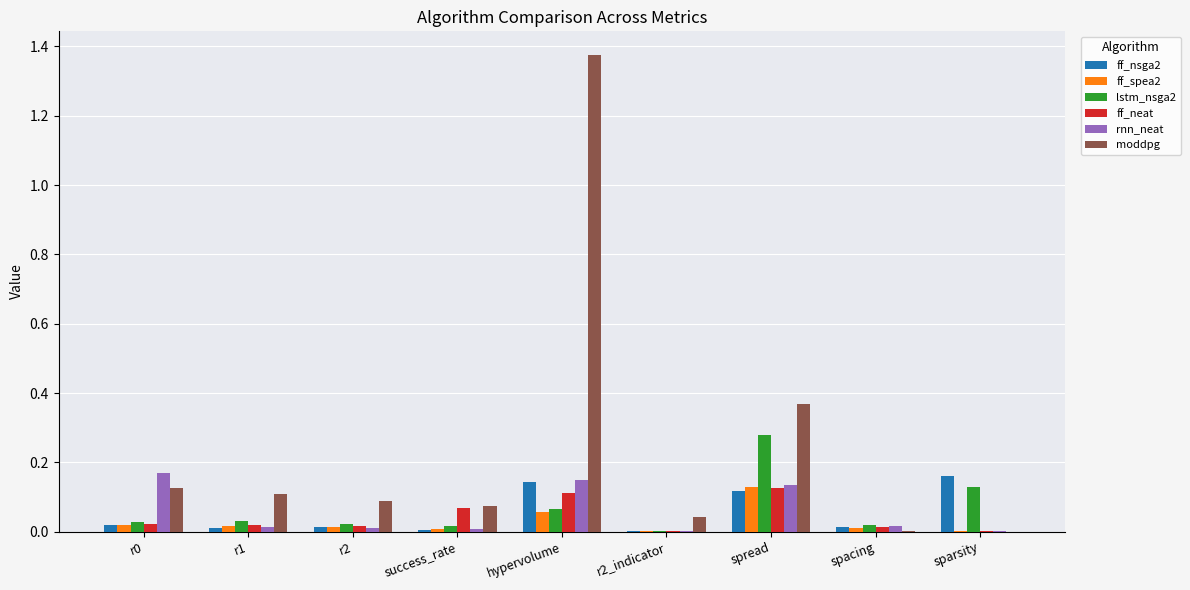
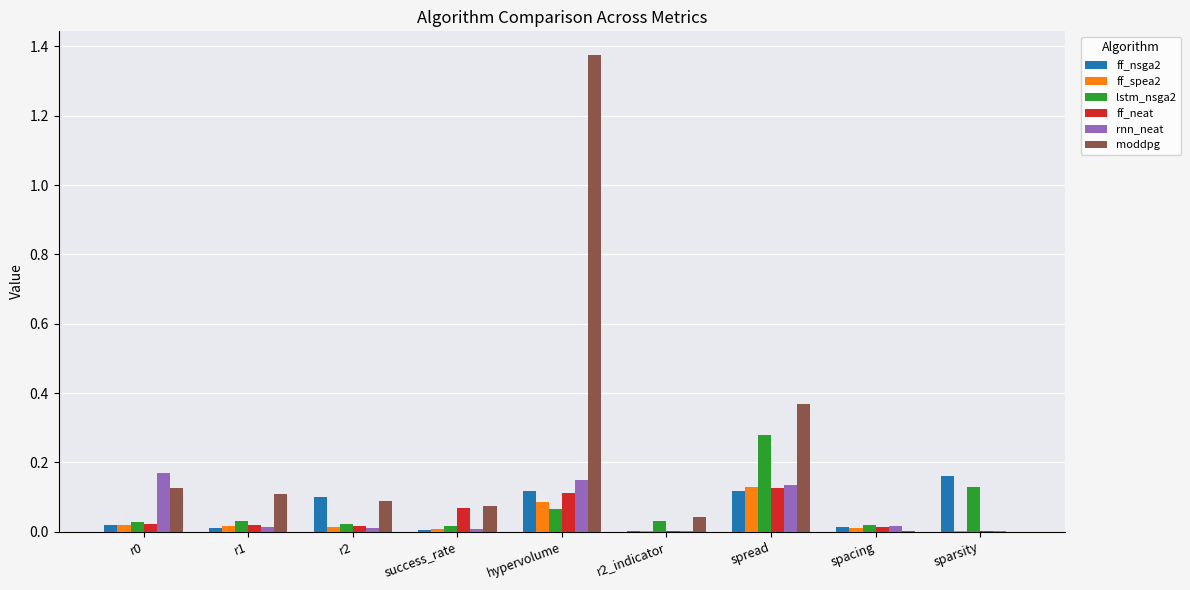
ff_nsga2, r2: 0.01 -> 0.10
ff_nsga2, hypervolume: 0.14 -> 0.12
ff_spea2, hypervolume: 0.06 -> 0.09
lstm_nsga2, r2_indicator: 0.00 -> 0.03
